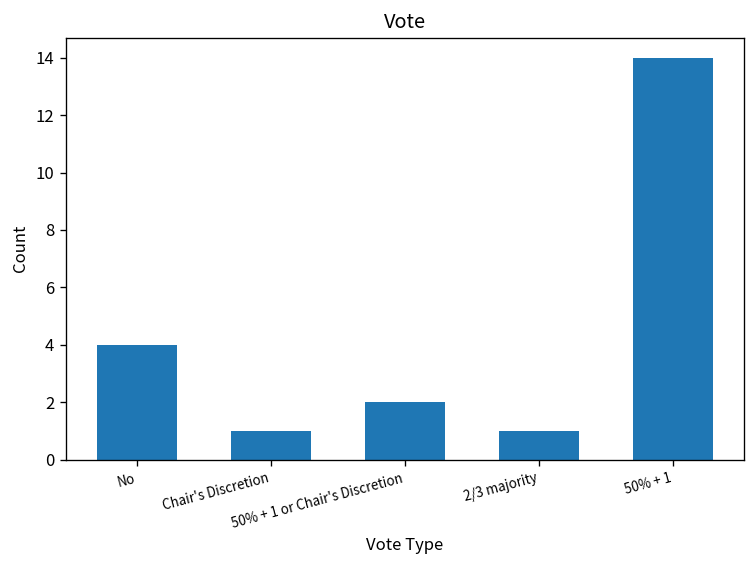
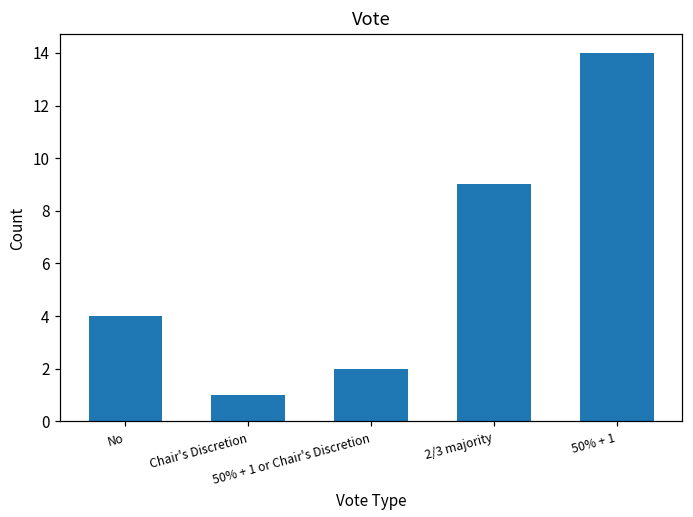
2/3 majority: 1 -> 9
